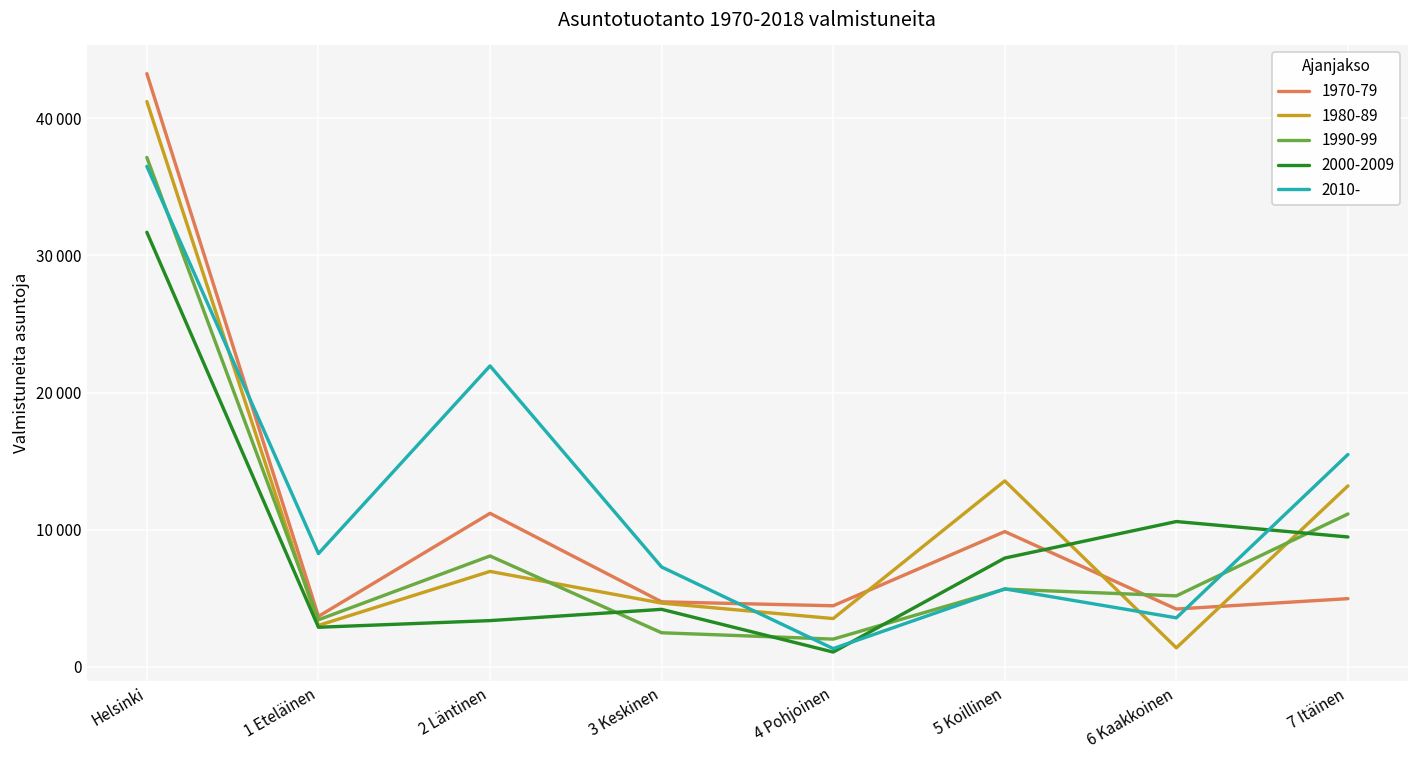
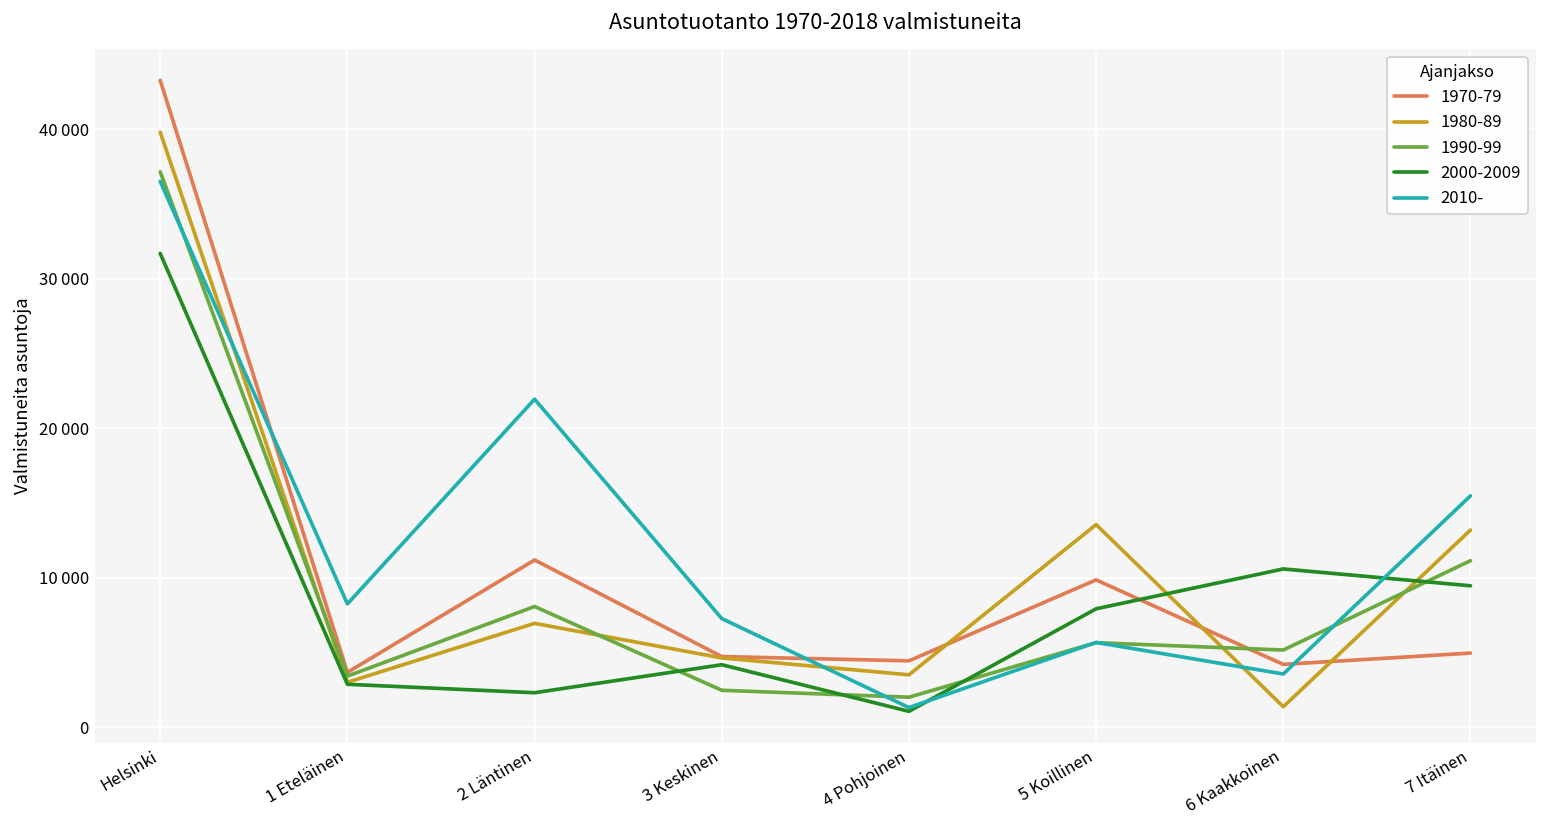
1980-89, Helsinki: 41200 -> 39800
2000-2009, 2 Läntinen: 3400 -> 2300
